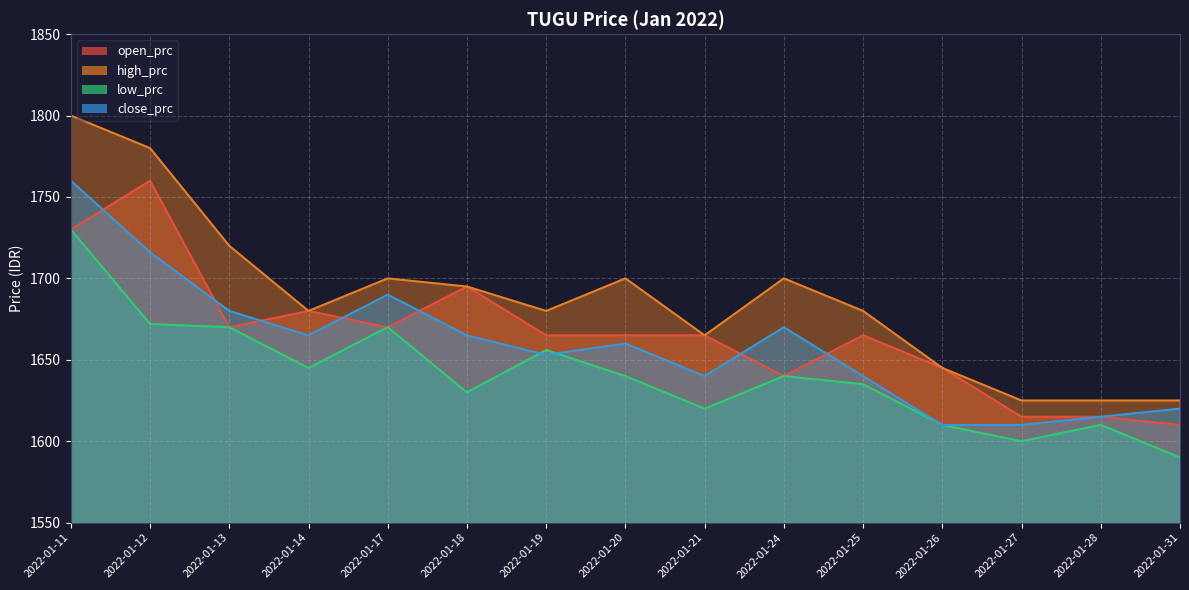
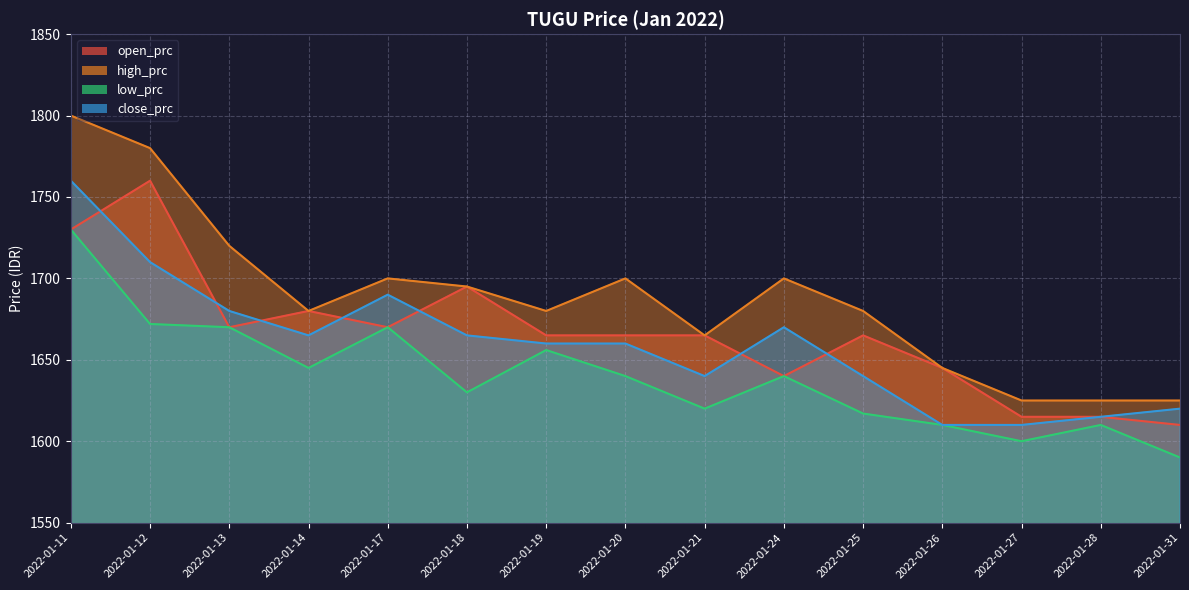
close_prc, 2022-01-12: 1716 -> 1710
close_prc, 2022-01-19: 1653 -> 1660
low_prc, 2022-01-25: 1635 -> 1617
